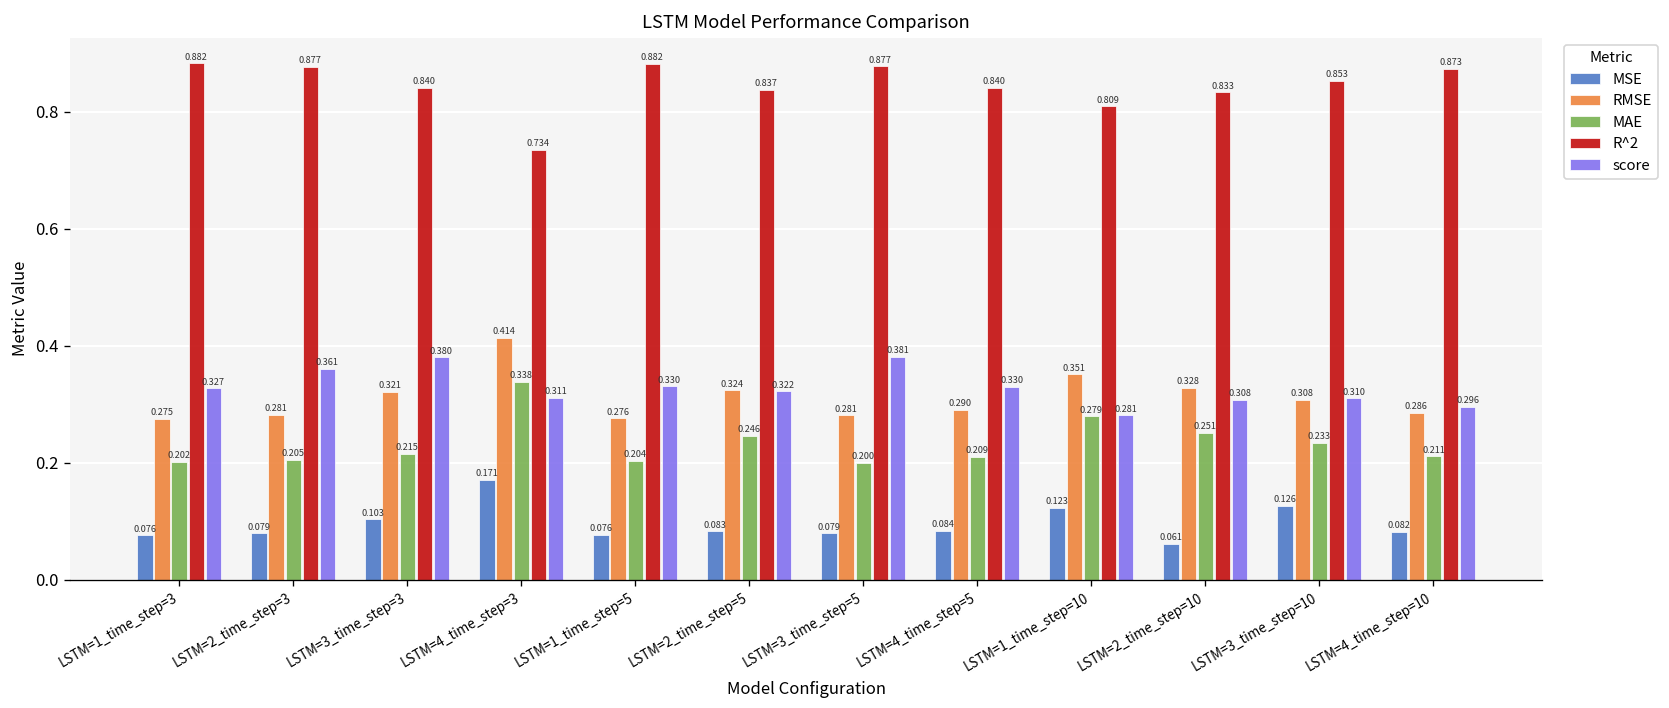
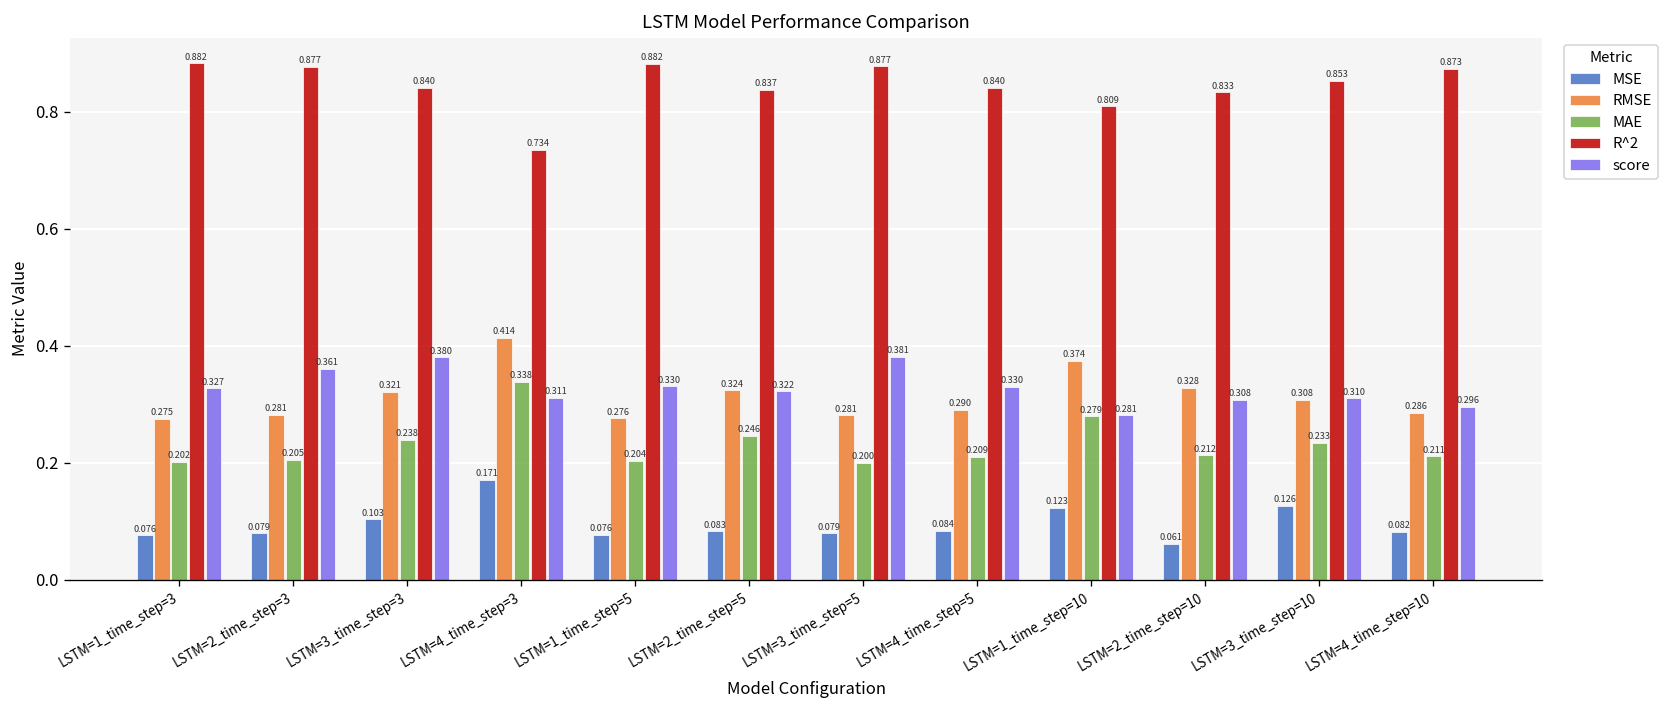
MAE, LSTM=3_time_step=3: 0.215 -> 0.238
RMSE, LSTM=1_time_step=10: 0.351 -> 0.374
MAE, LSTM=2_time_step=10: 0.251 -> 0.212
